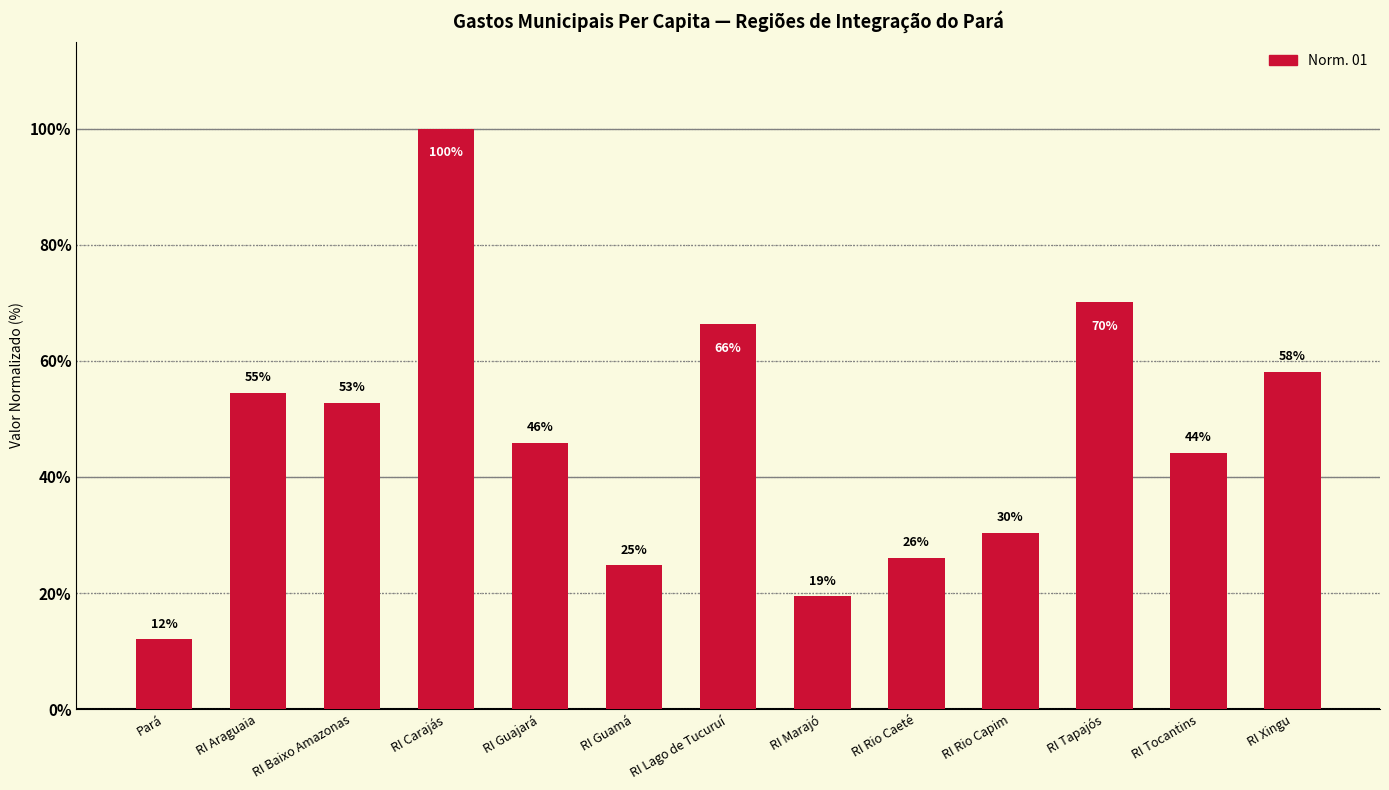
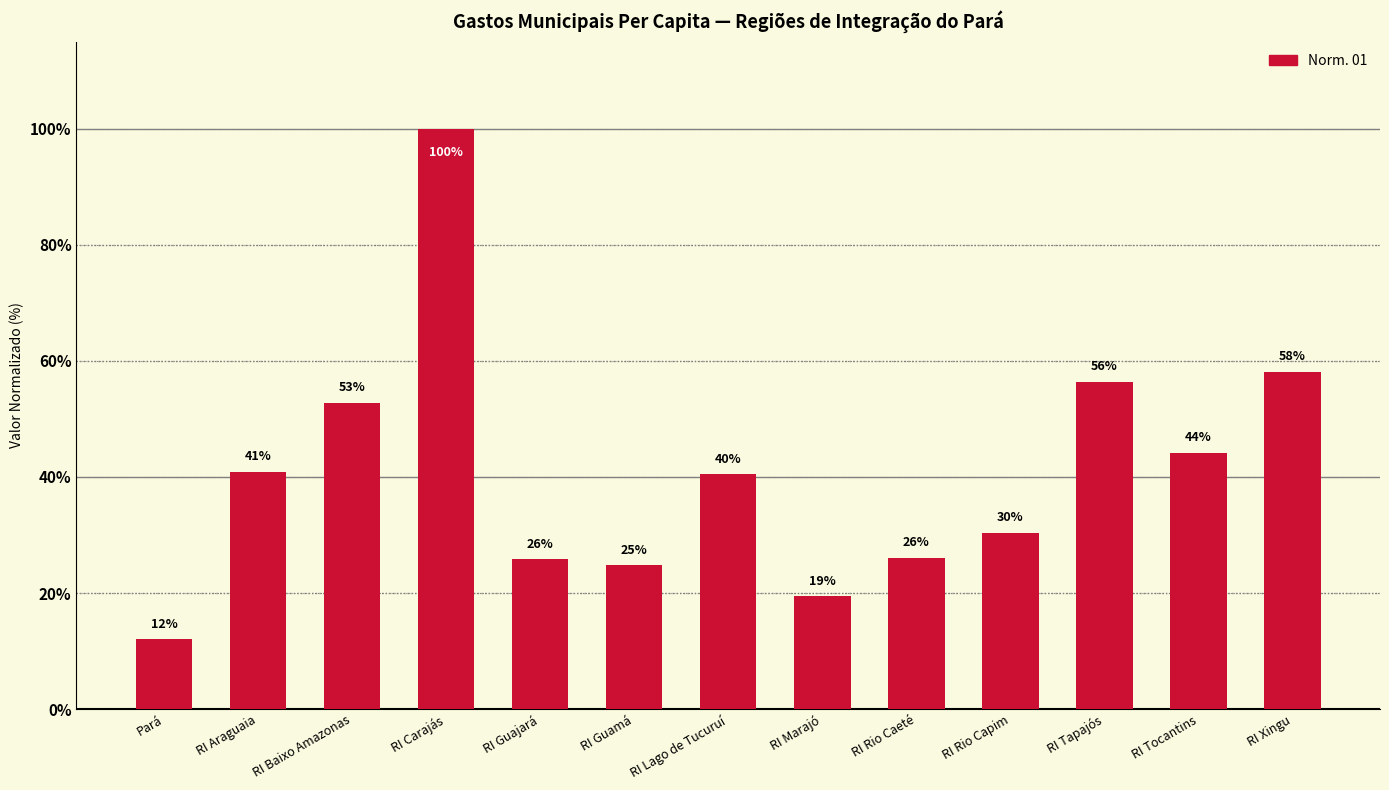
RI Araguaia: 55% -> 41%
RI Guajará: 46% -> 26%
RI Lago de Tucuruí: 66% -> 40%
RI Tapajós: 70% -> 56%
